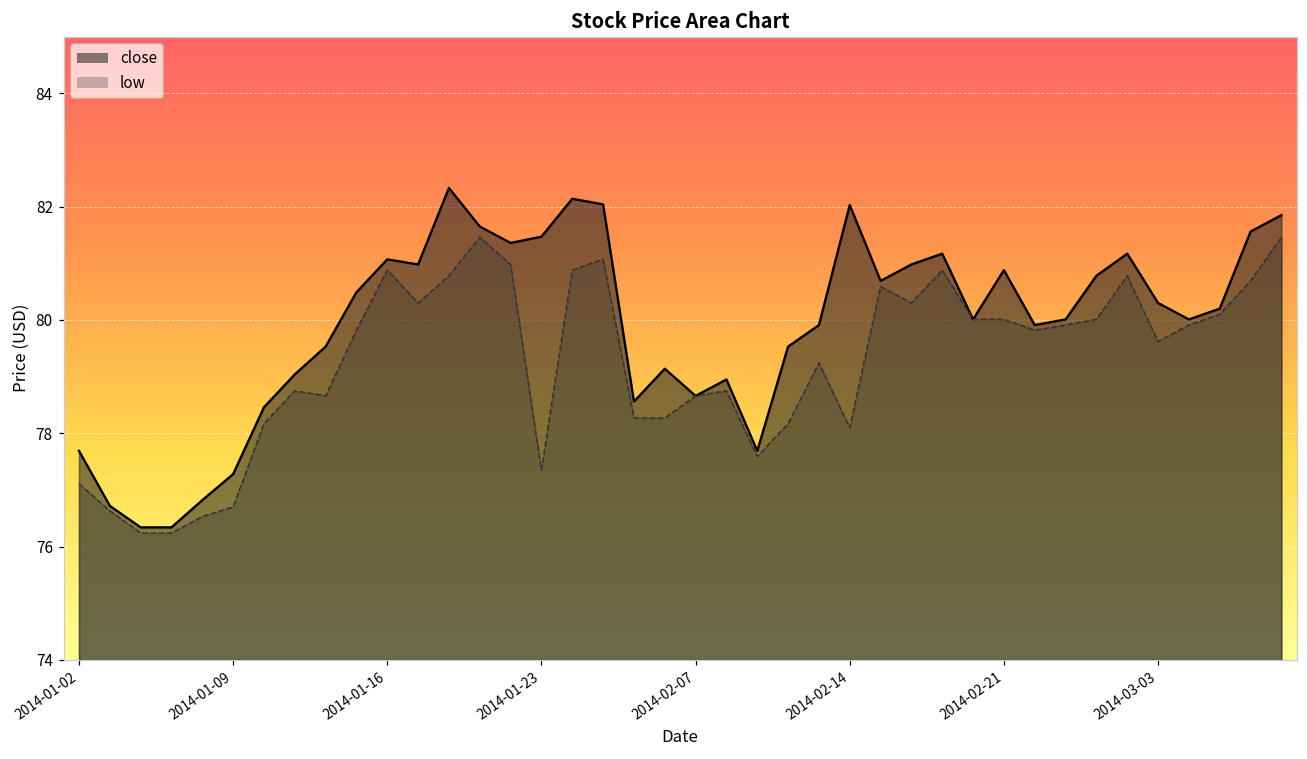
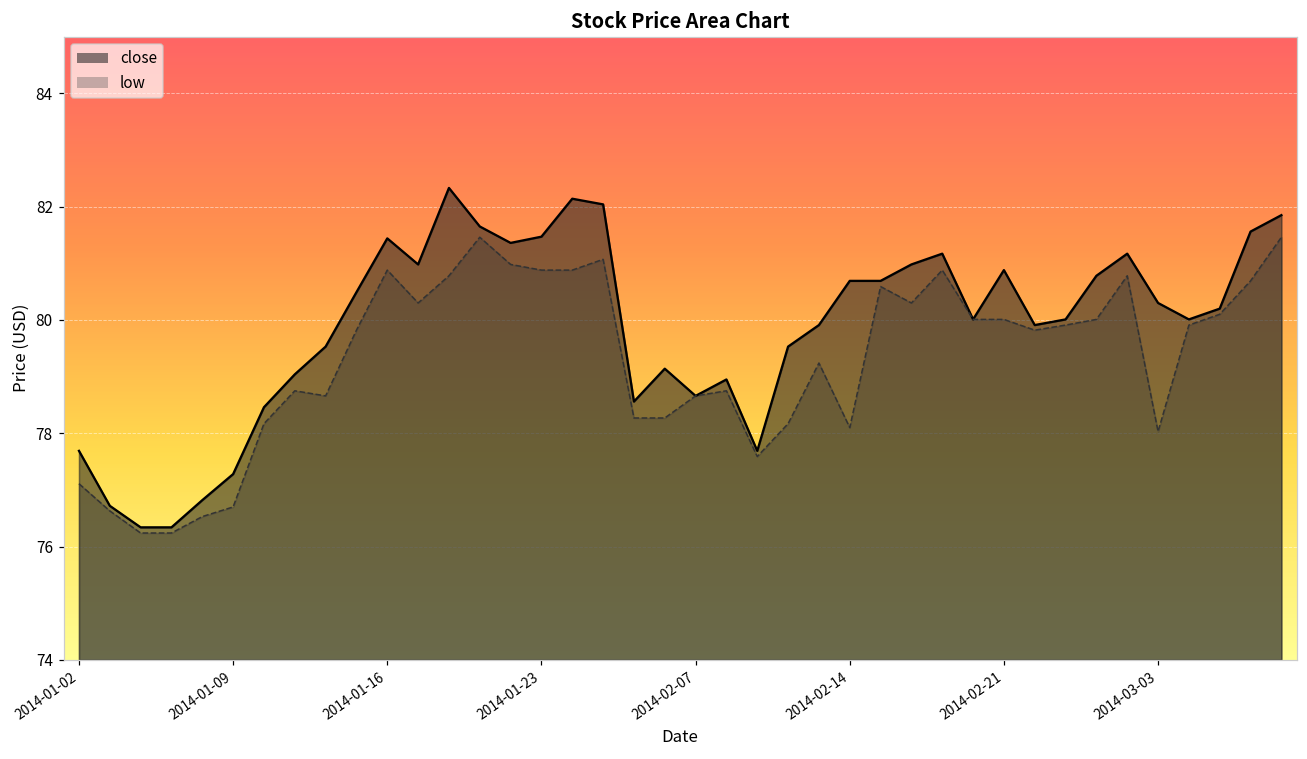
close, 2014-01-16: 81.1 -> 81.4
low, 2014-01-23: 77.4 -> 80.9
close, 2014-02-14: 82.0 -> 80.7
low, 2014-03-03: 79.6 -> 78.0
